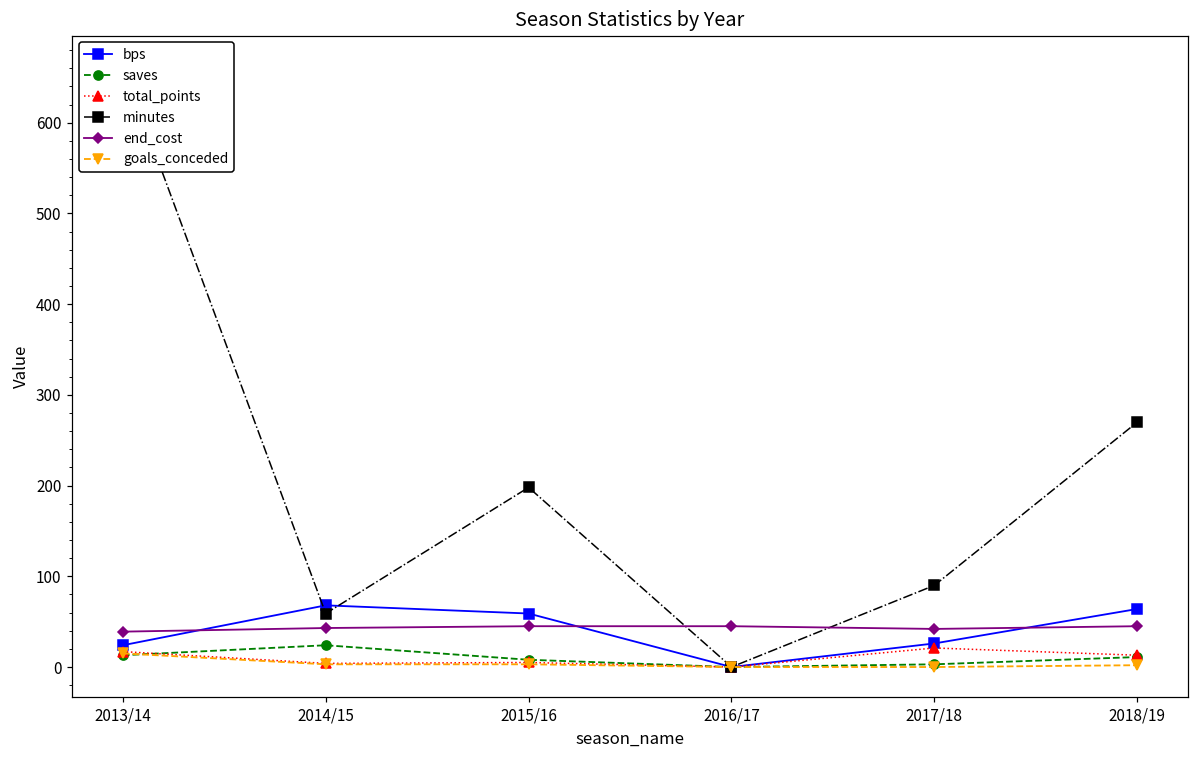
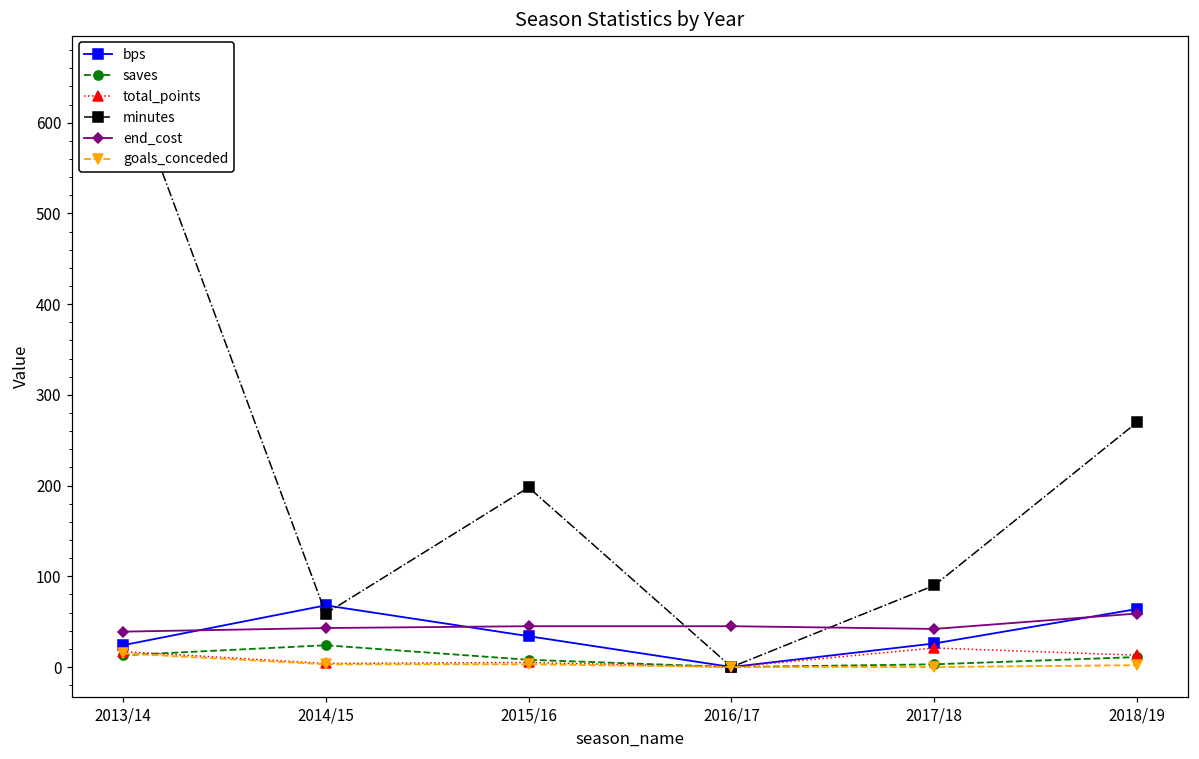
bps, 2015/16: 60 -> 30
end_cost, 2018/19: 50 -> 60
